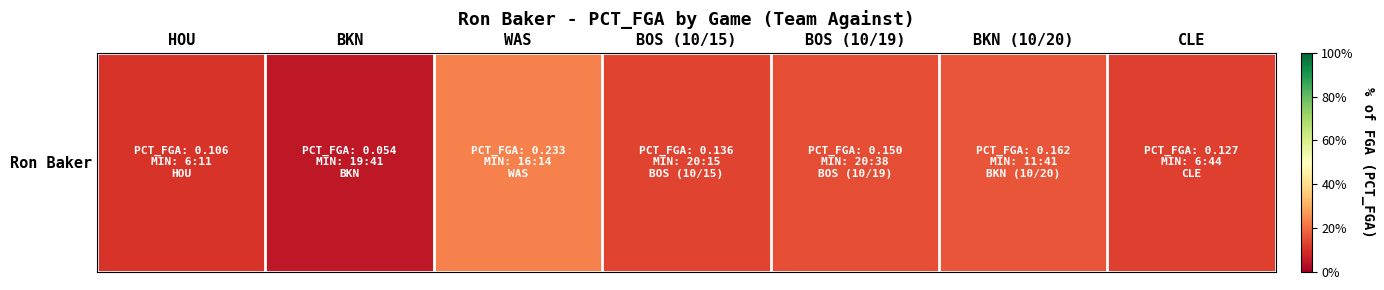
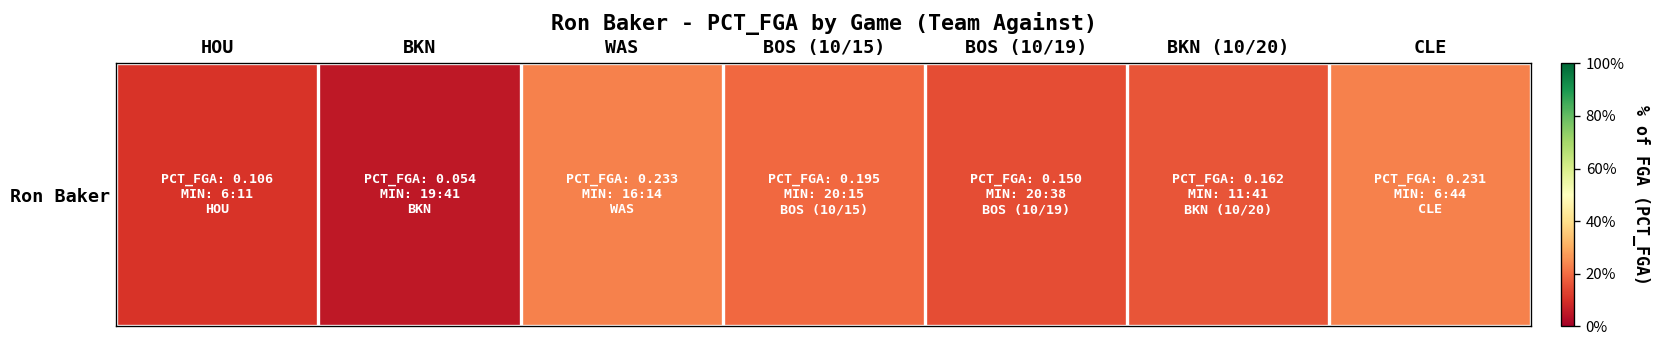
Ron Baker, BOS (10/15): 0.136 -> 0.195
Ron Baker, CLE: 0.127 -> 0.231
